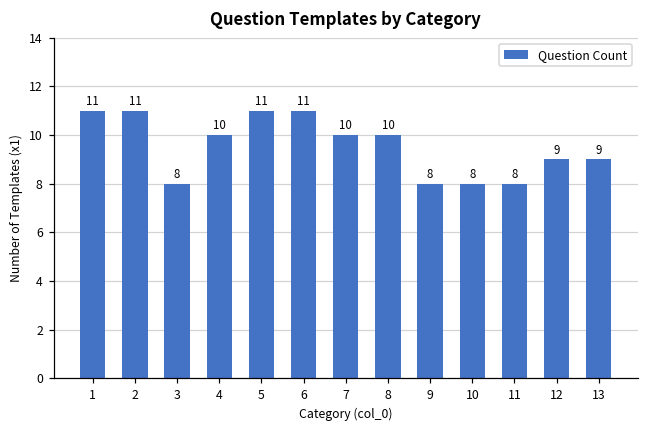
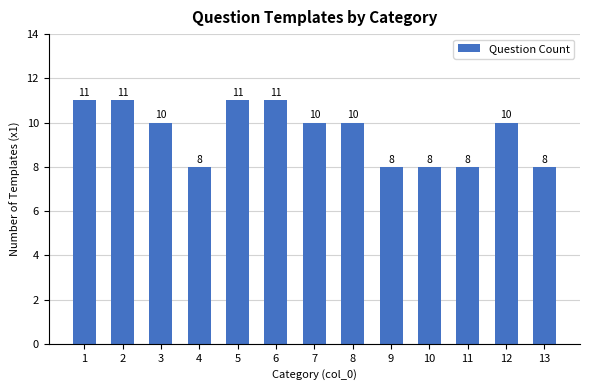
3: 8 -> 10
4: 10 -> 8
12: 9 -> 10
13: 9 -> 8
